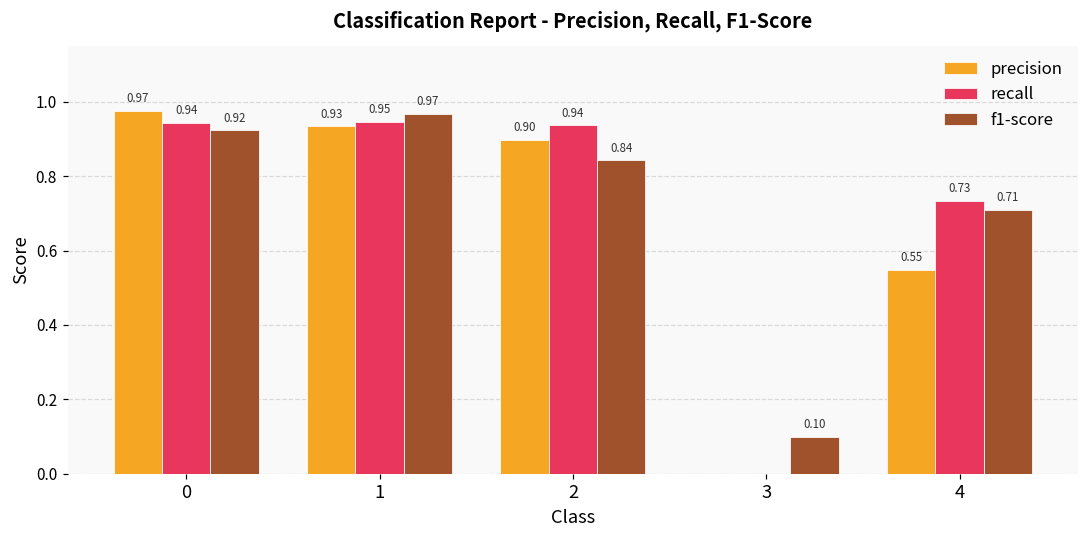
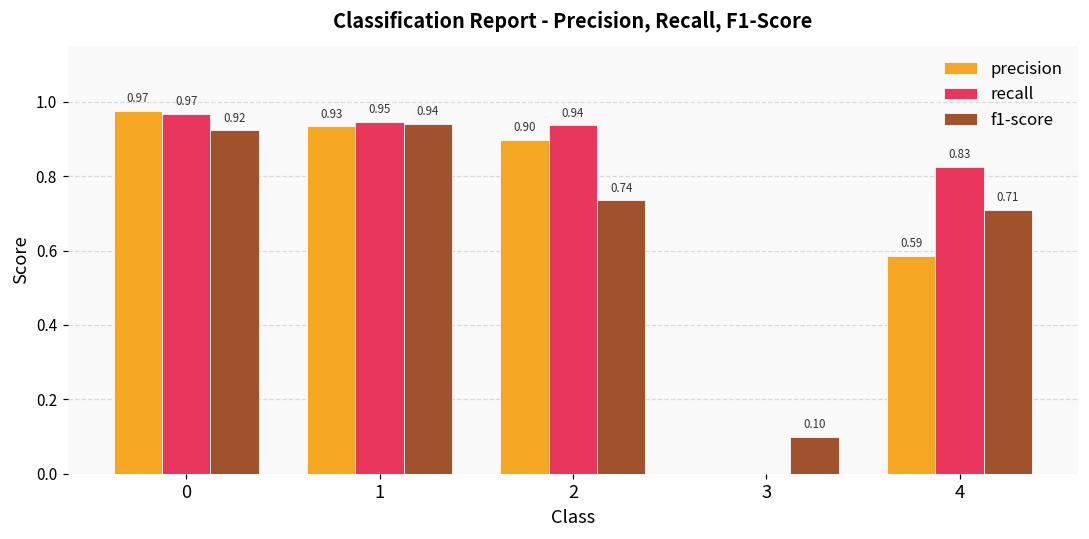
recall, 0: 0.94 -> 0.97
f1-score, 1: 0.97 -> 0.94
f1-score, 2: 0.84 -> 0.74
precision, 4: 0.55 -> 0.59
recall, 4: 0.73 -> 0.83
